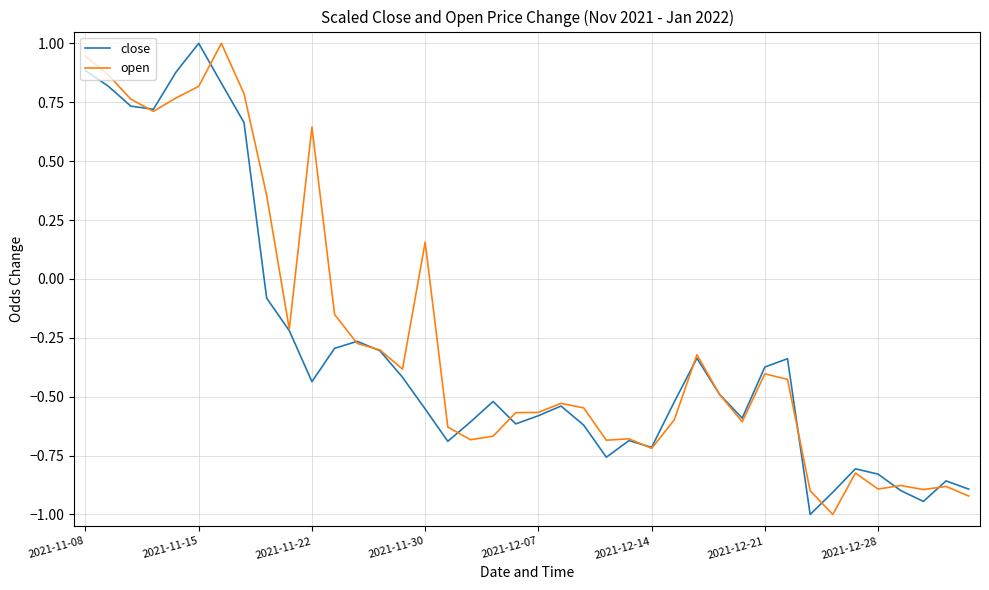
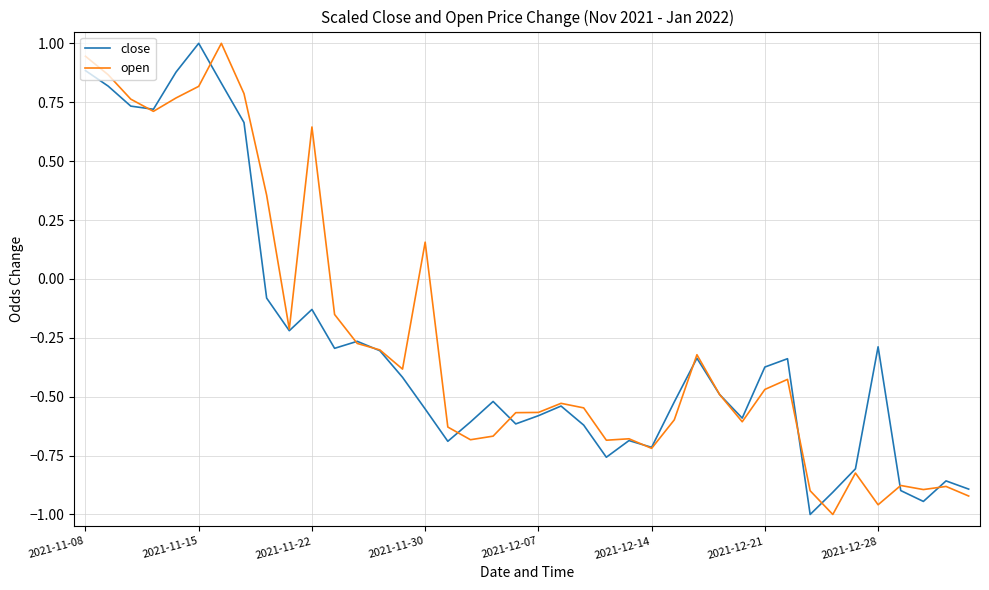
close, 2021-11-22: -0.44 -> -0.13
open, 2021-12-21: -0.40 -> -0.47
close, 2021-12-28: -0.83 -> -0.29
open, 2021-12-28: -0.89 -> -0.96
